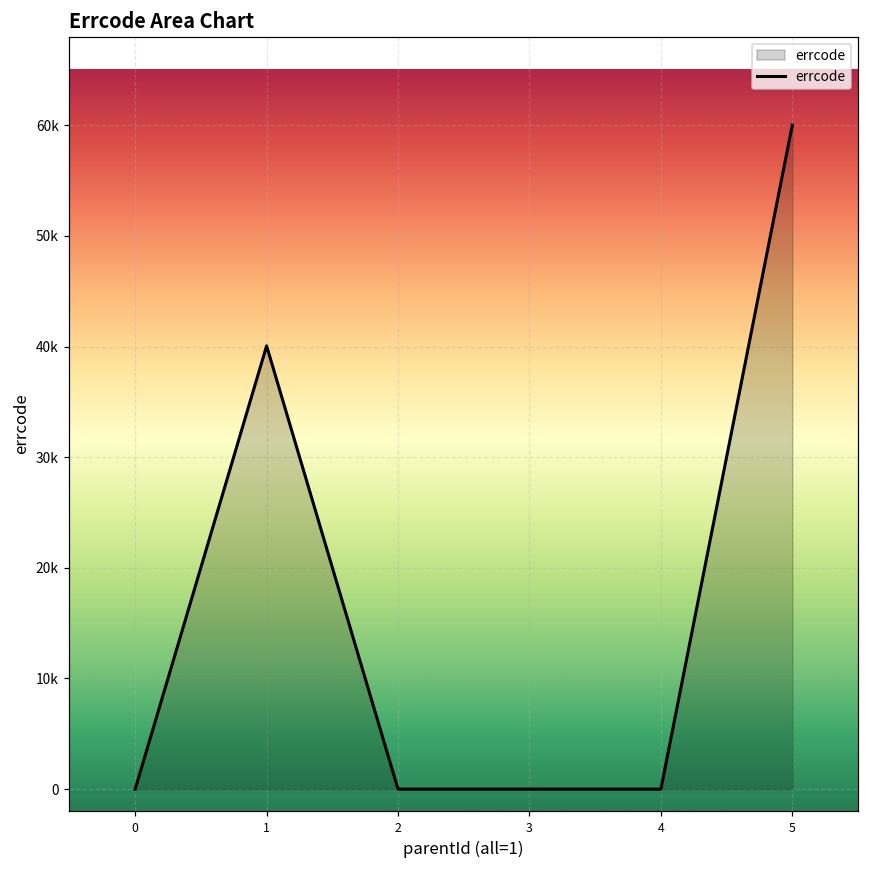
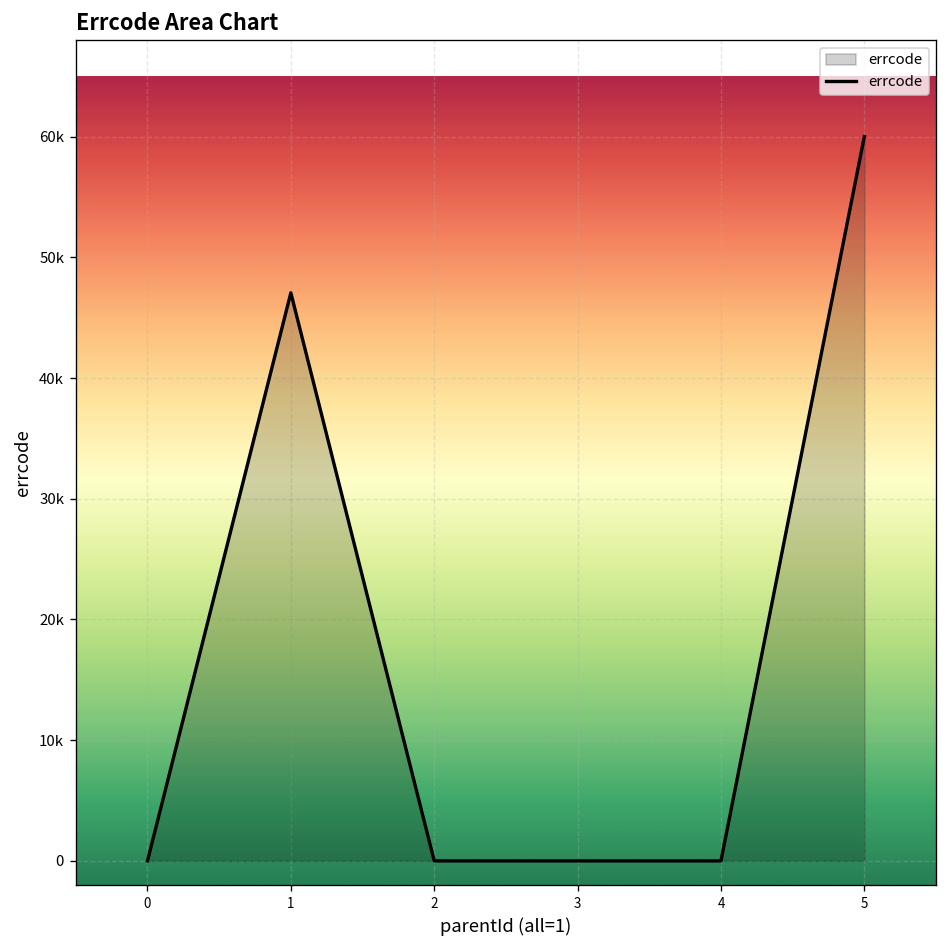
1: 40100 -> 47100
